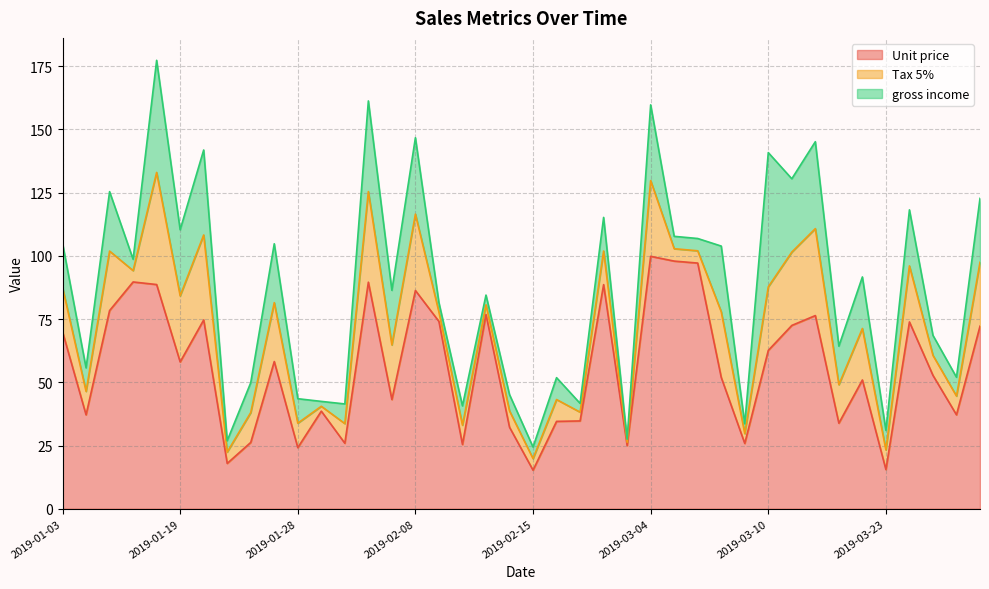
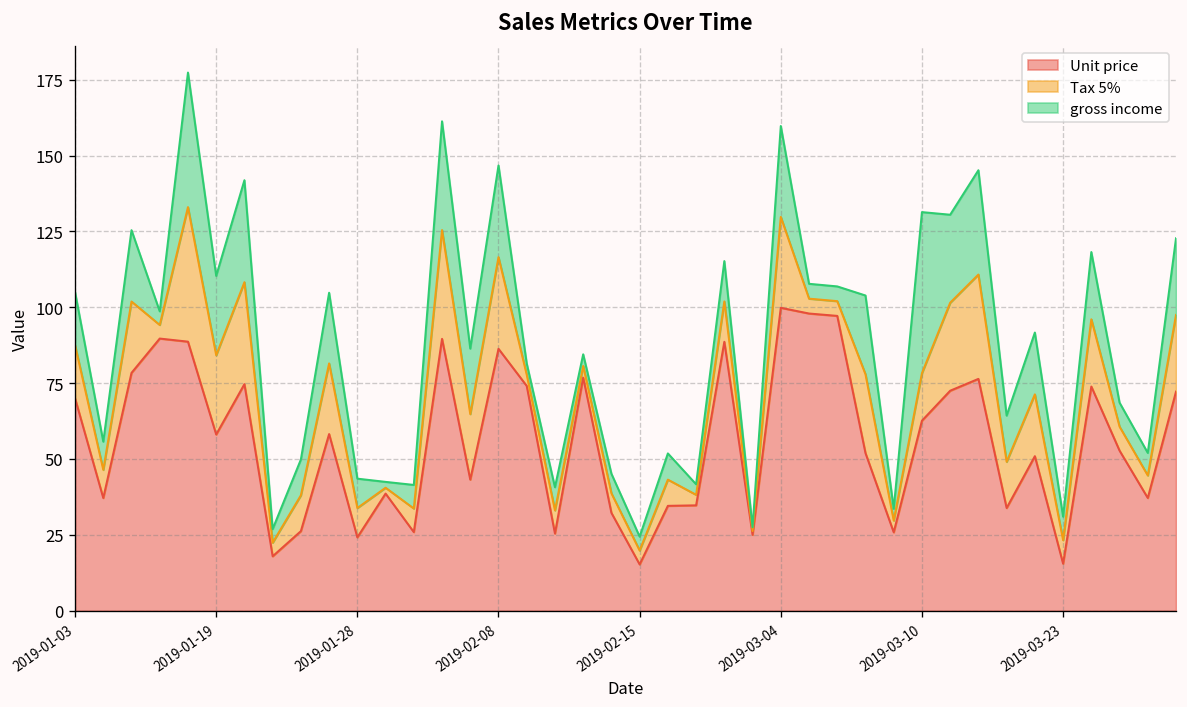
Tax 5%, 2019-03-10: 25 -> 16
